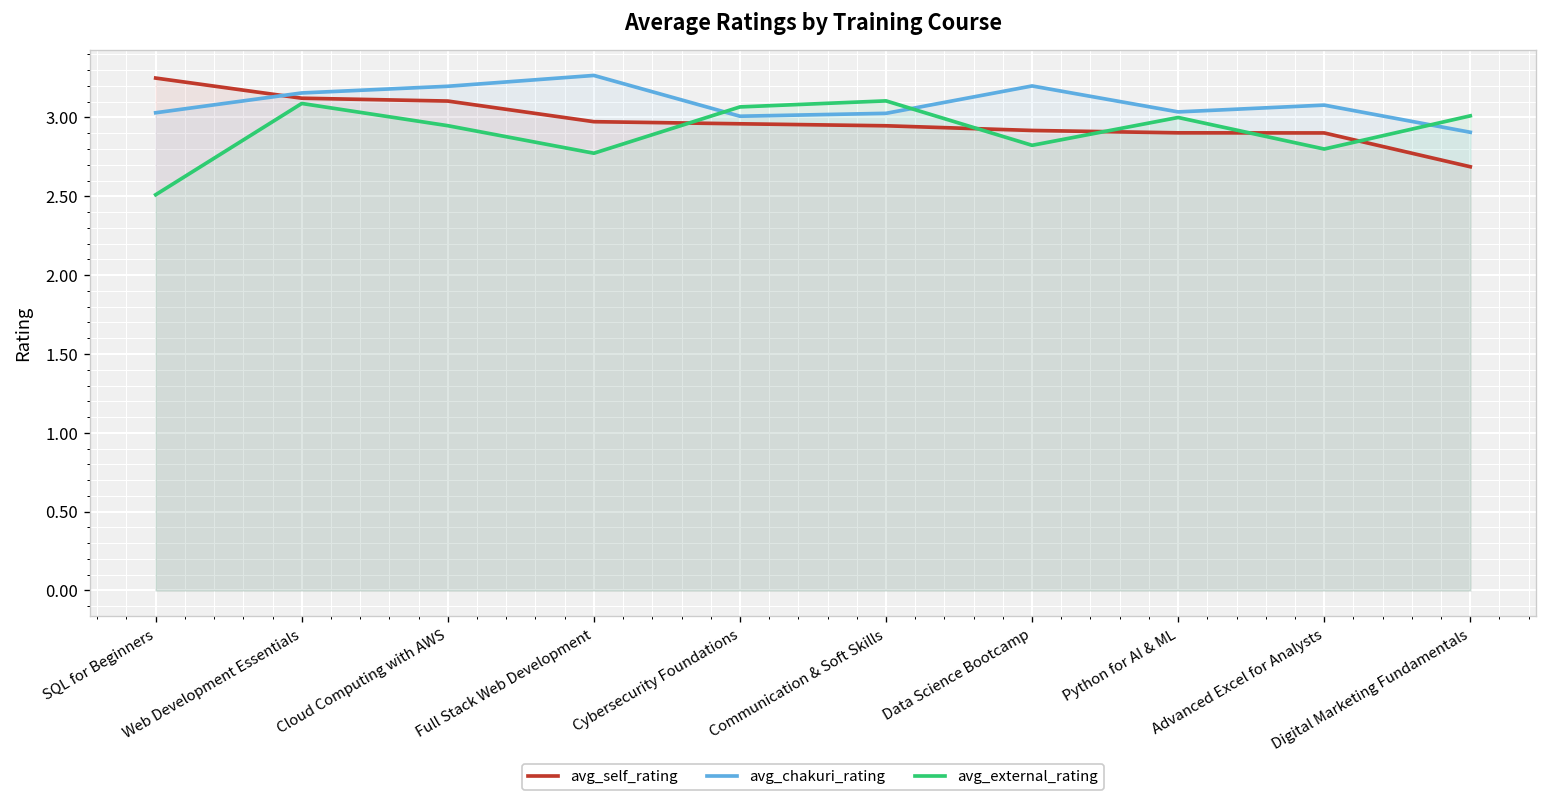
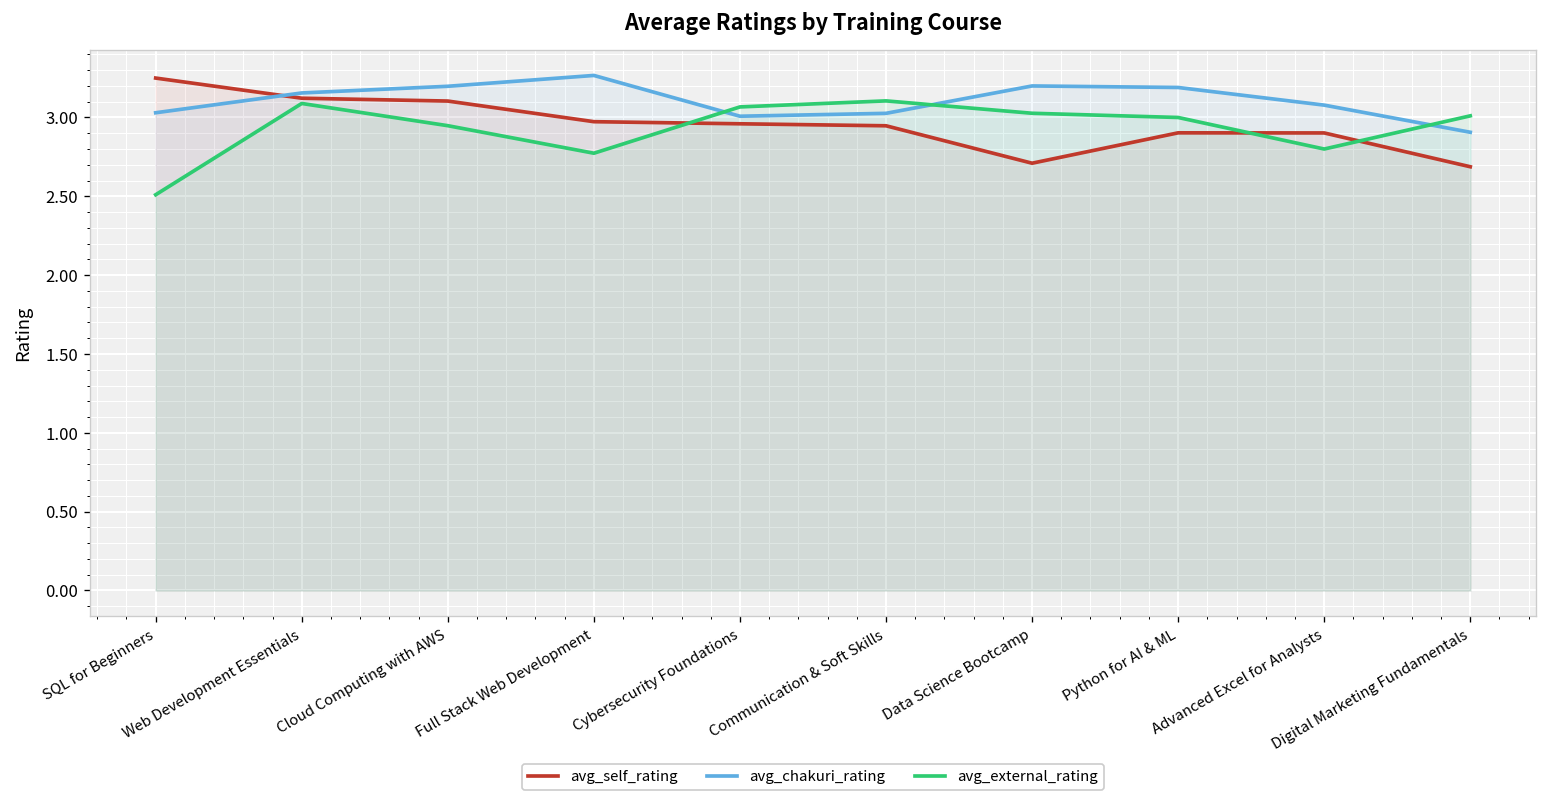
avg_self_rating, Data Science Bootcamp: 2.92 -> 2.71
avg_external_rating, Data Science Bootcamp: 2.82 -> 3.03
avg_chakuri_rating, Python for AI & ML: 3.04 -> 3.19
